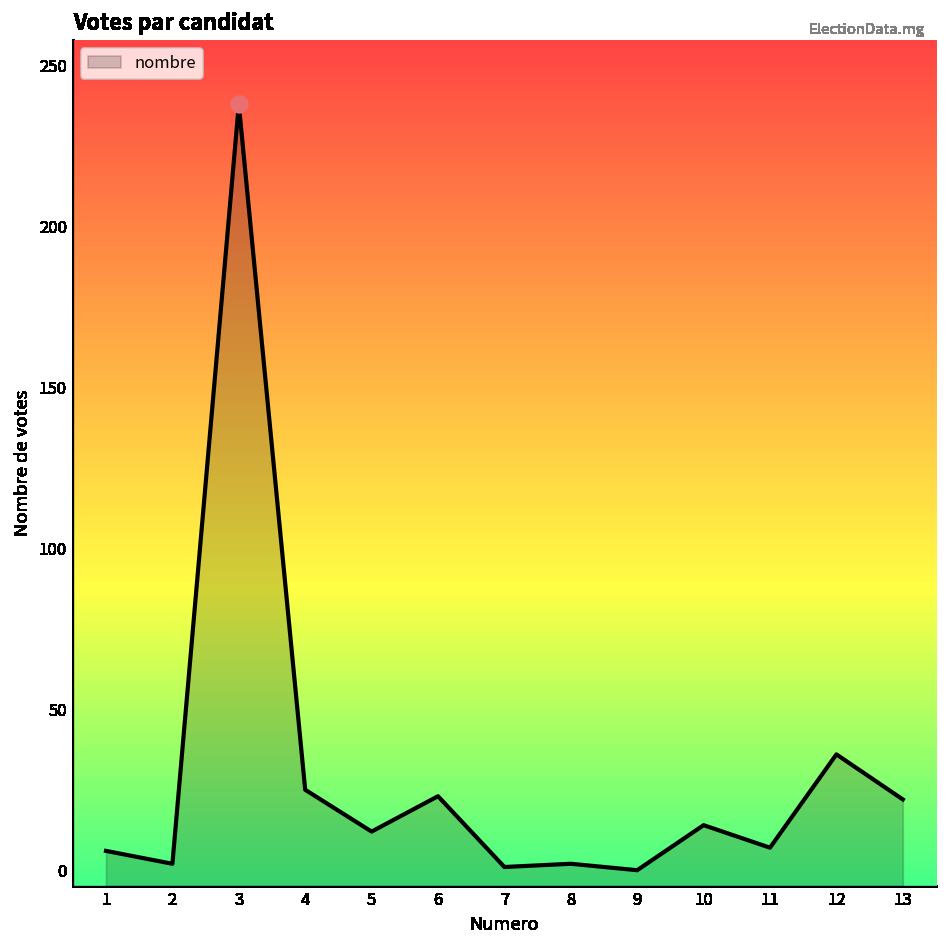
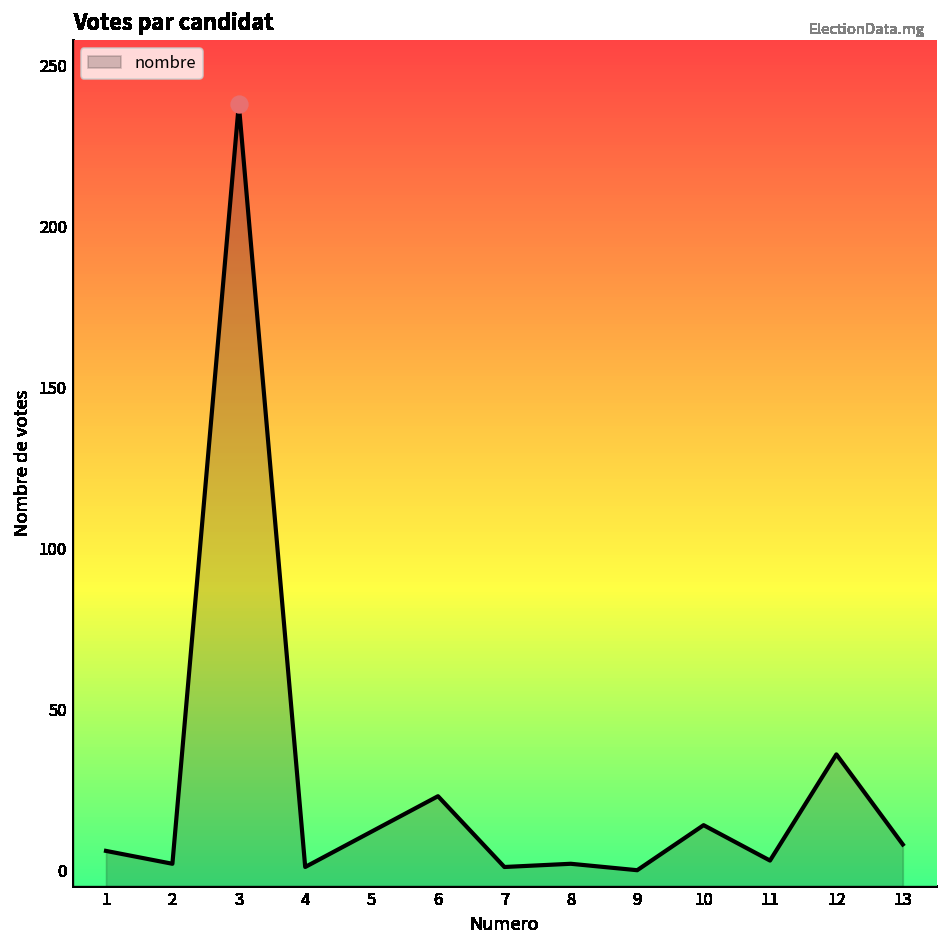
nombre, 4: 25 -> 1
nombre, 11: 7 -> 3
nombre, 13: 22 -> 8
